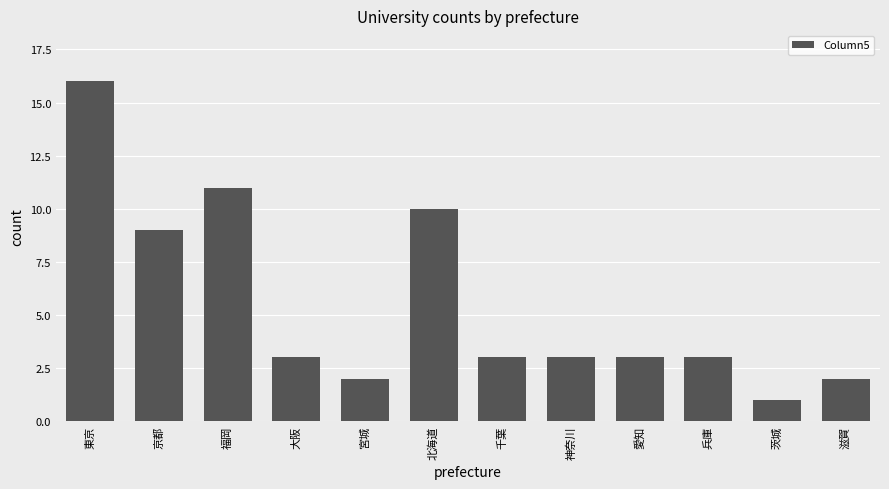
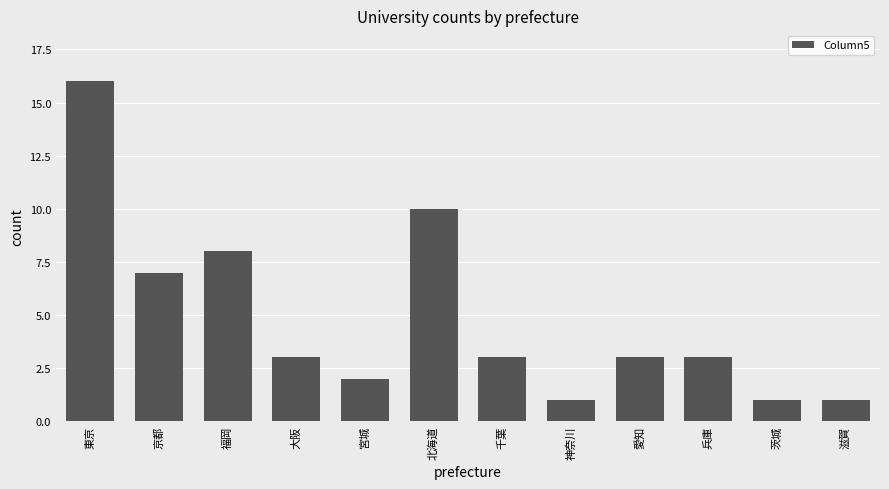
京都: 9 -> 7
福岡: 11 -> 8
神奈川: 3 -> 1
滋賀: 2 -> 1
